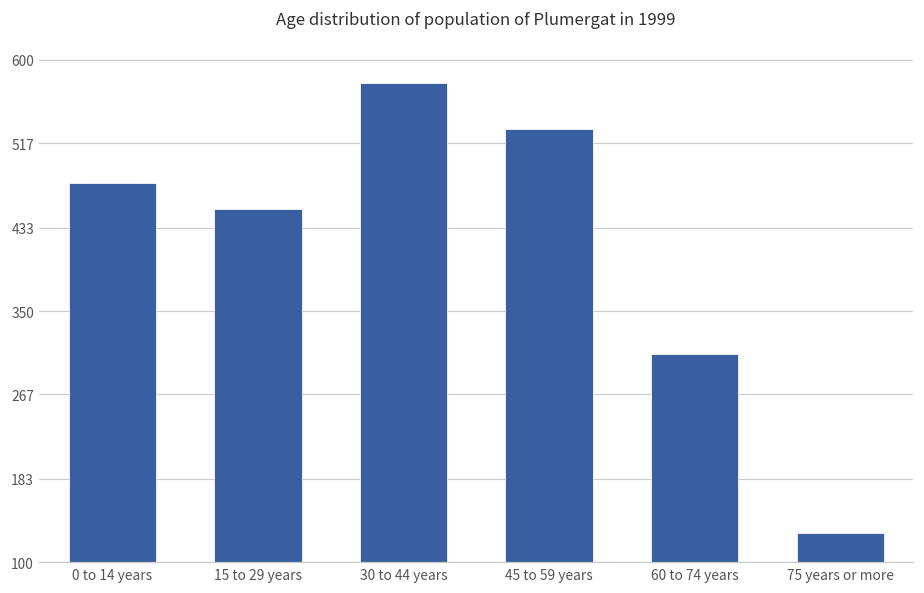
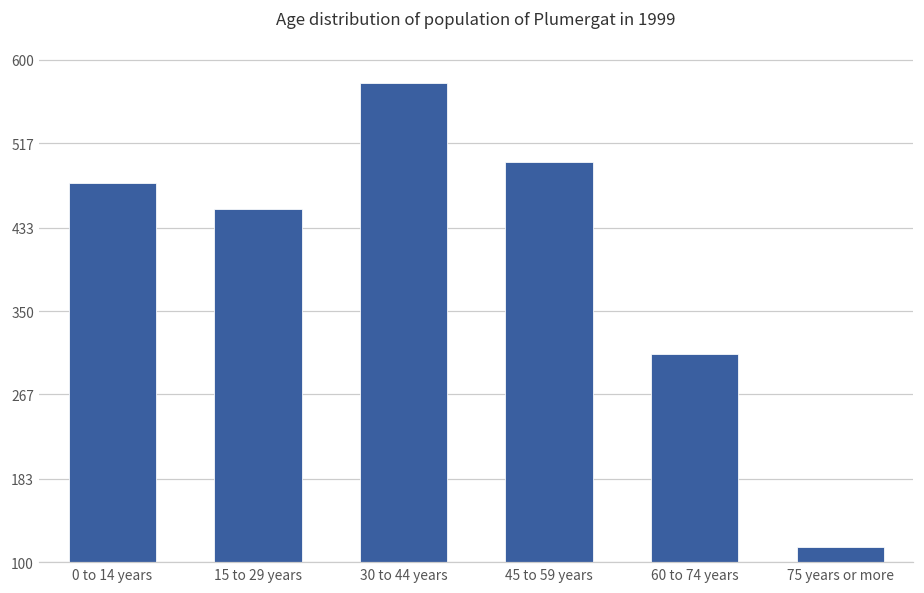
45 to 59 years: 530 -> 500
75 years or more: 130 -> 120
